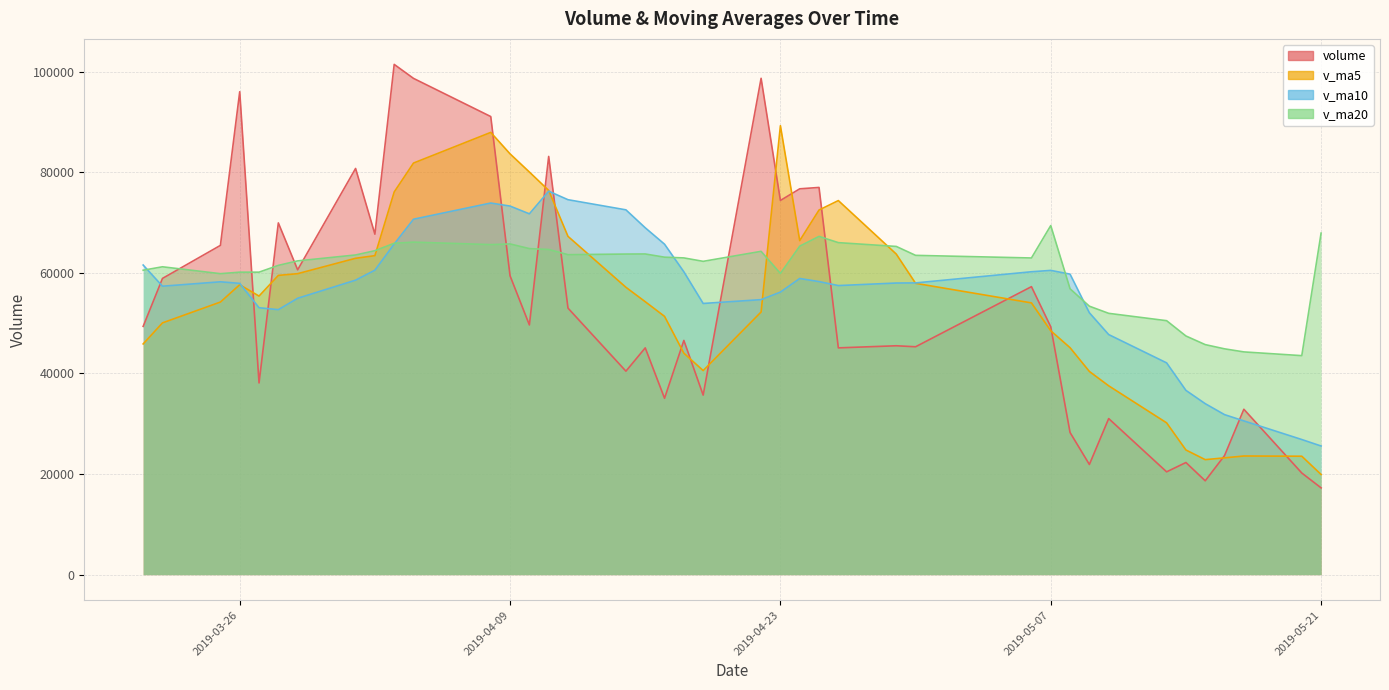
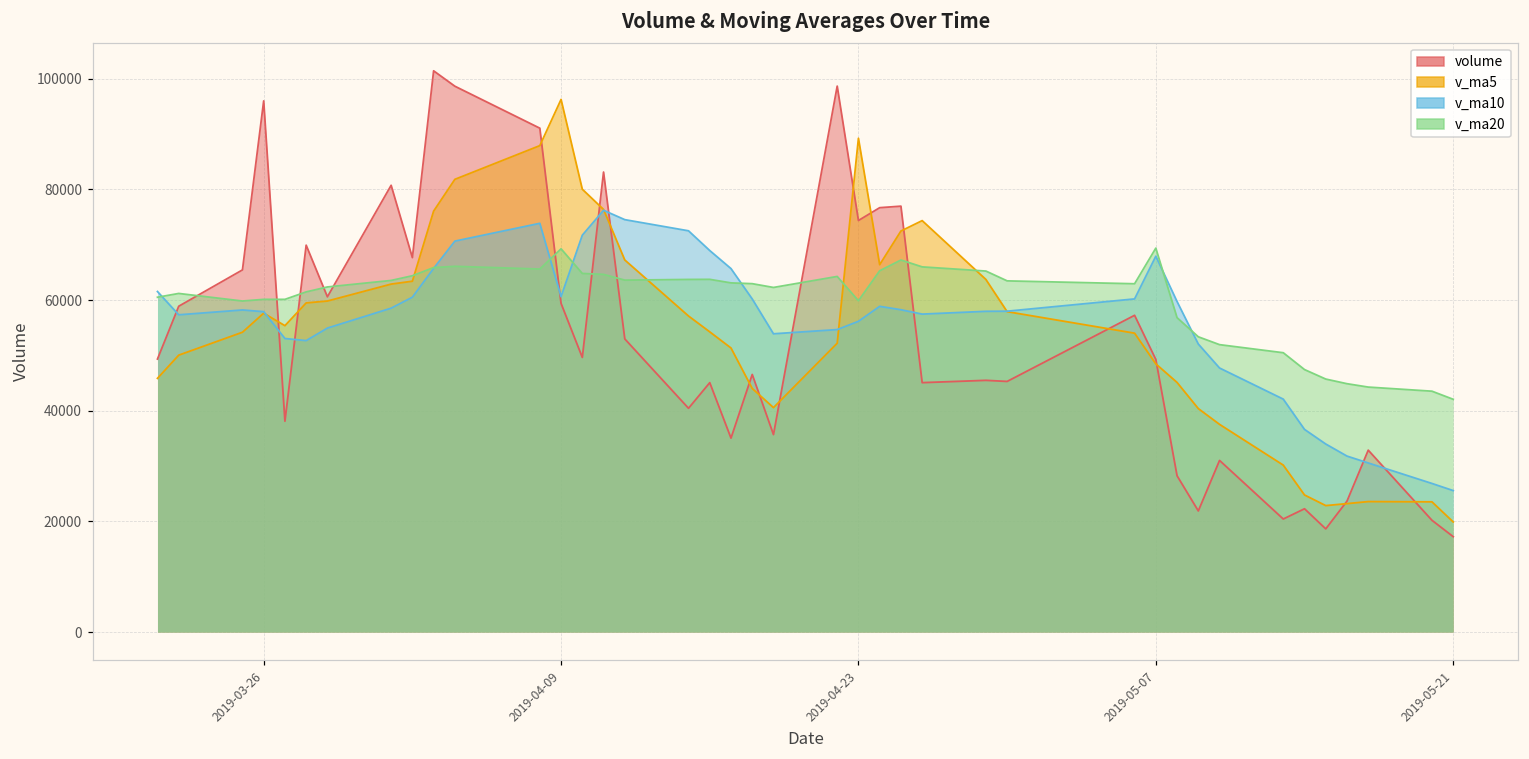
v_ma5, 2019-04-09: 84000 -> 96000
v_ma10, 2019-04-09: 73000 -> 61000
v_ma20, 2019-04-09: 66000 -> 69000
v_ma10, 2019-05-07: 60000 -> 68000
v_ma20, 2019-05-21: 68000 -> 42000
